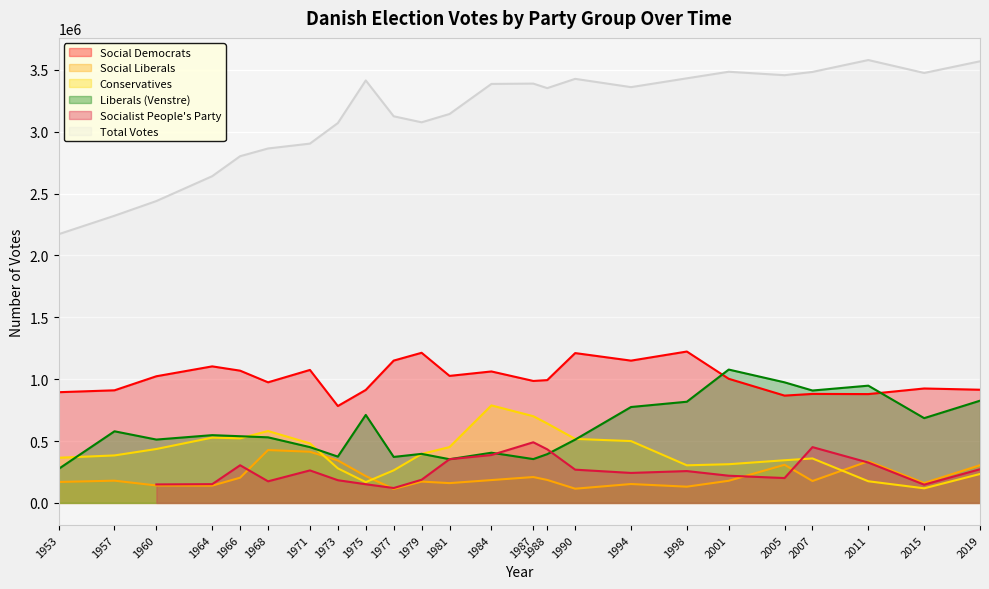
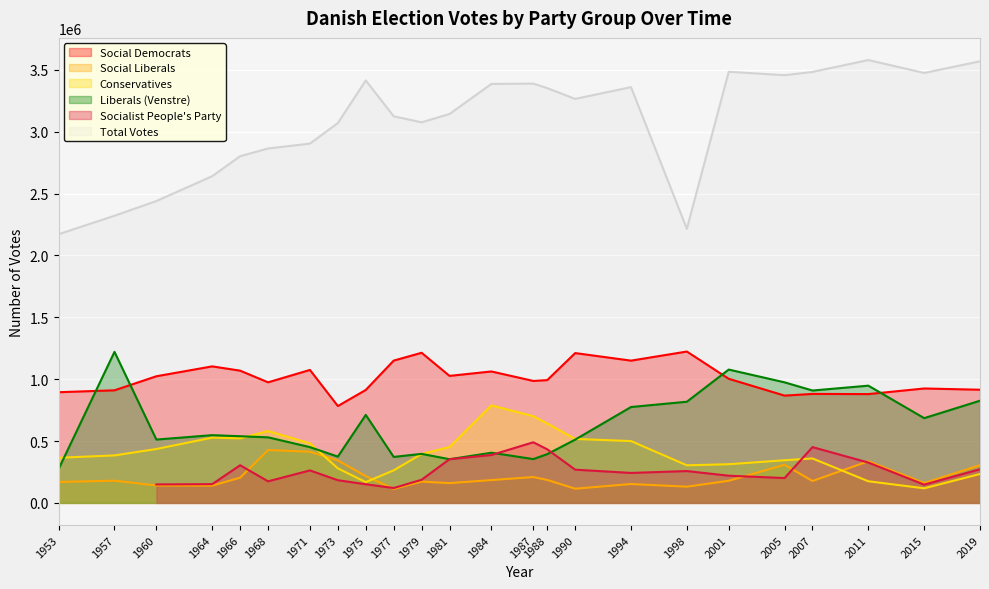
Liberals (Venstre), 1957: 580000 -> 1220000
Total Votes, 1990: 3430000 -> 3270000
Total Votes, 1998: 3430000 -> 2220000
